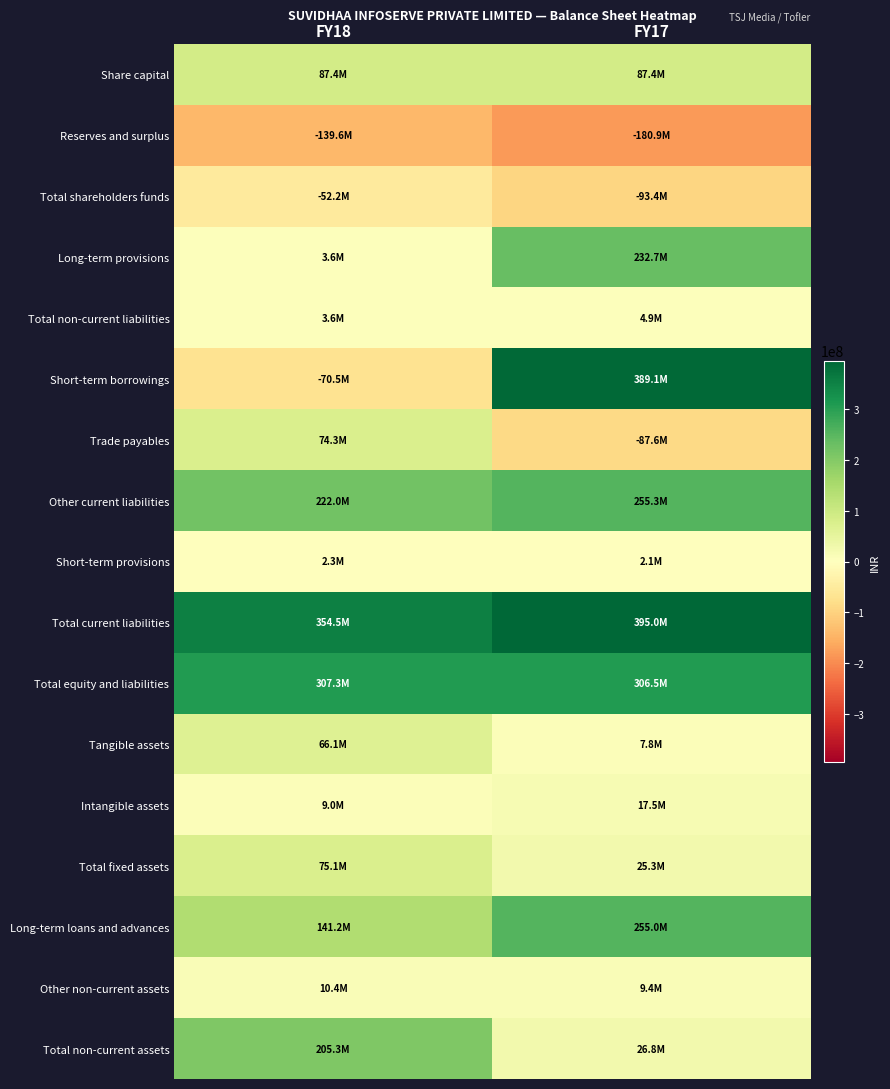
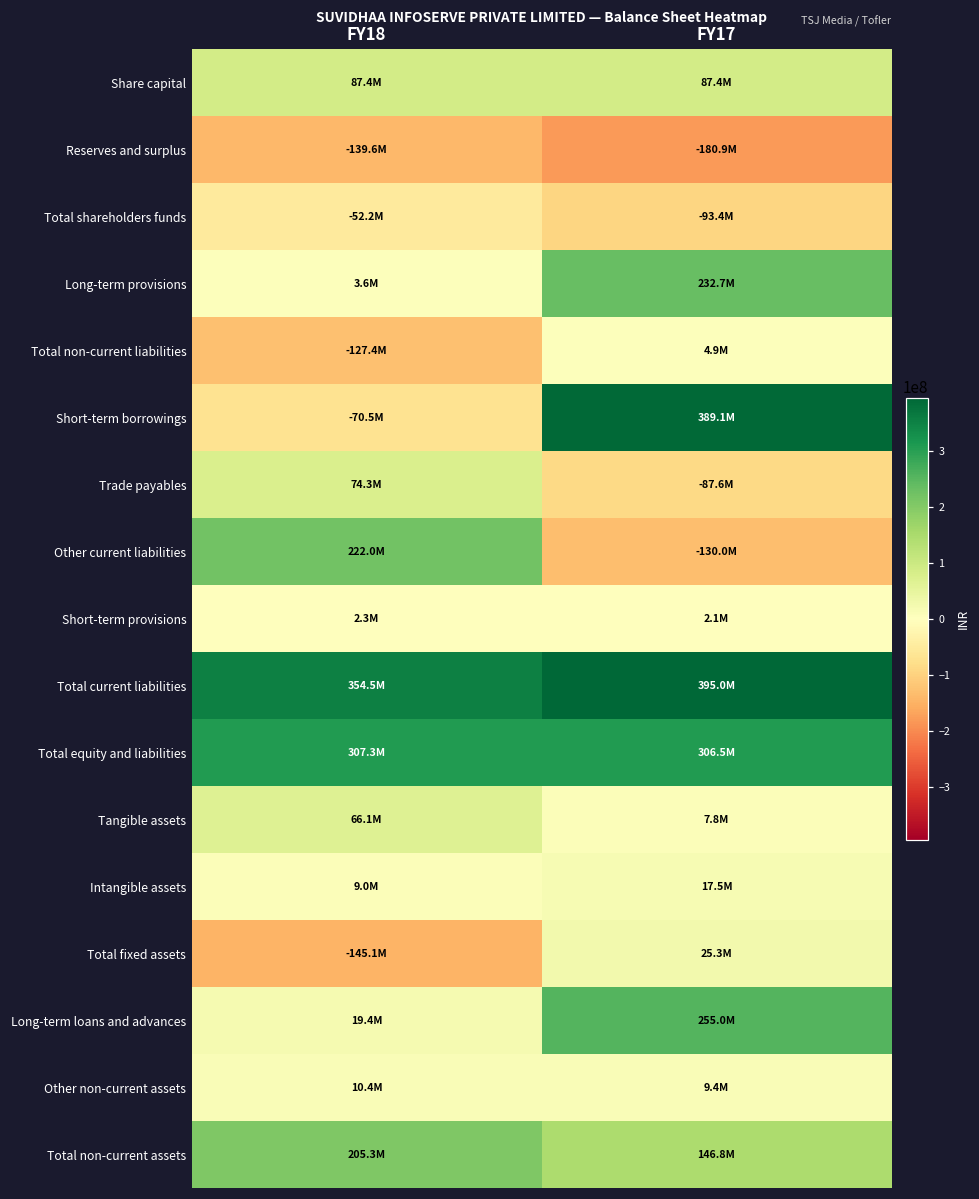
Total non-current liabilities, FY18: 3.6M -> -127.4M
Other current liabilities, FY17: 255.3M -> -130.0M
Total fixed assets, FY18: 75.1M -> -145.1M
Long-term loans and advances, FY18: 141.2M -> 19.4M
Total non-current assets, FY17: 26.8M -> 146.8M
